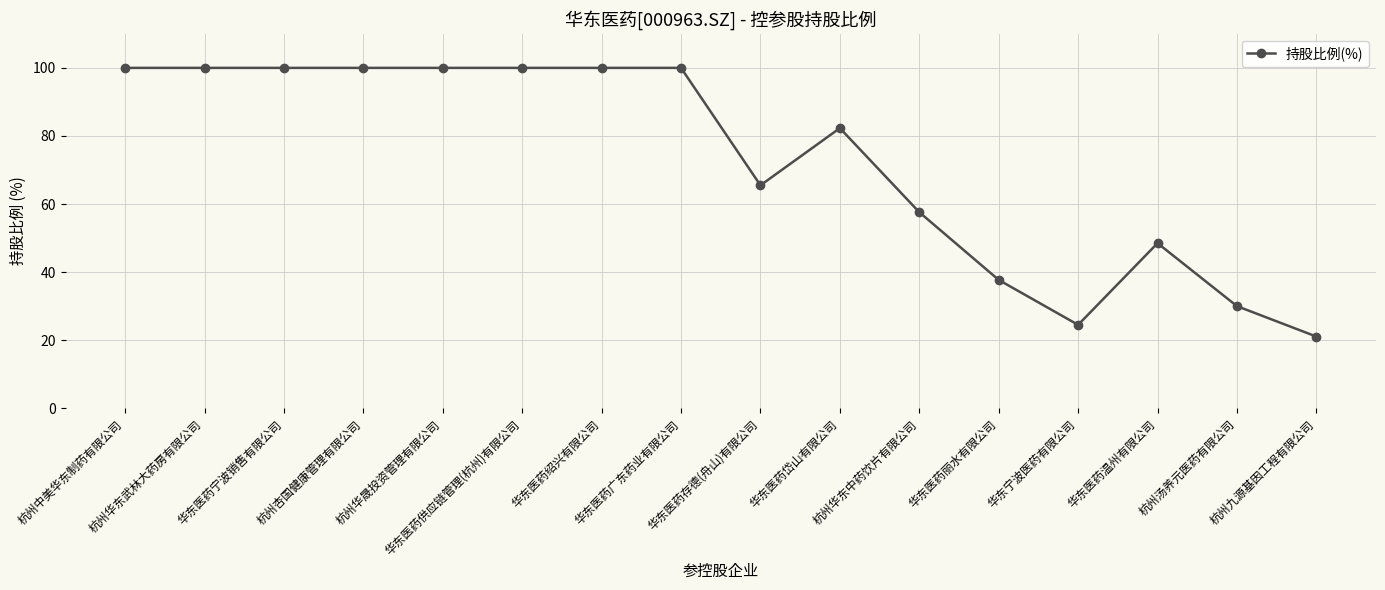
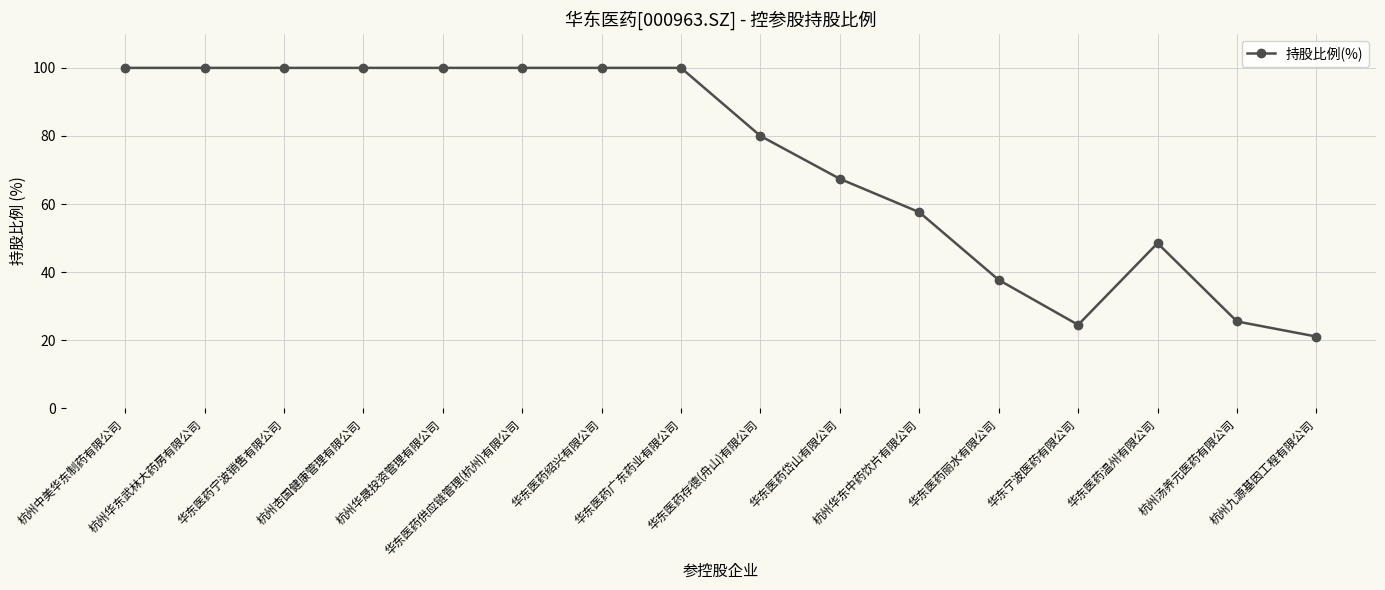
华东医药存德(舟山)有限公司: 66 -> 80
华东医药岱山有限公司: 82 -> 67
杭州汤养元医药有限公司: 30 -> 26
